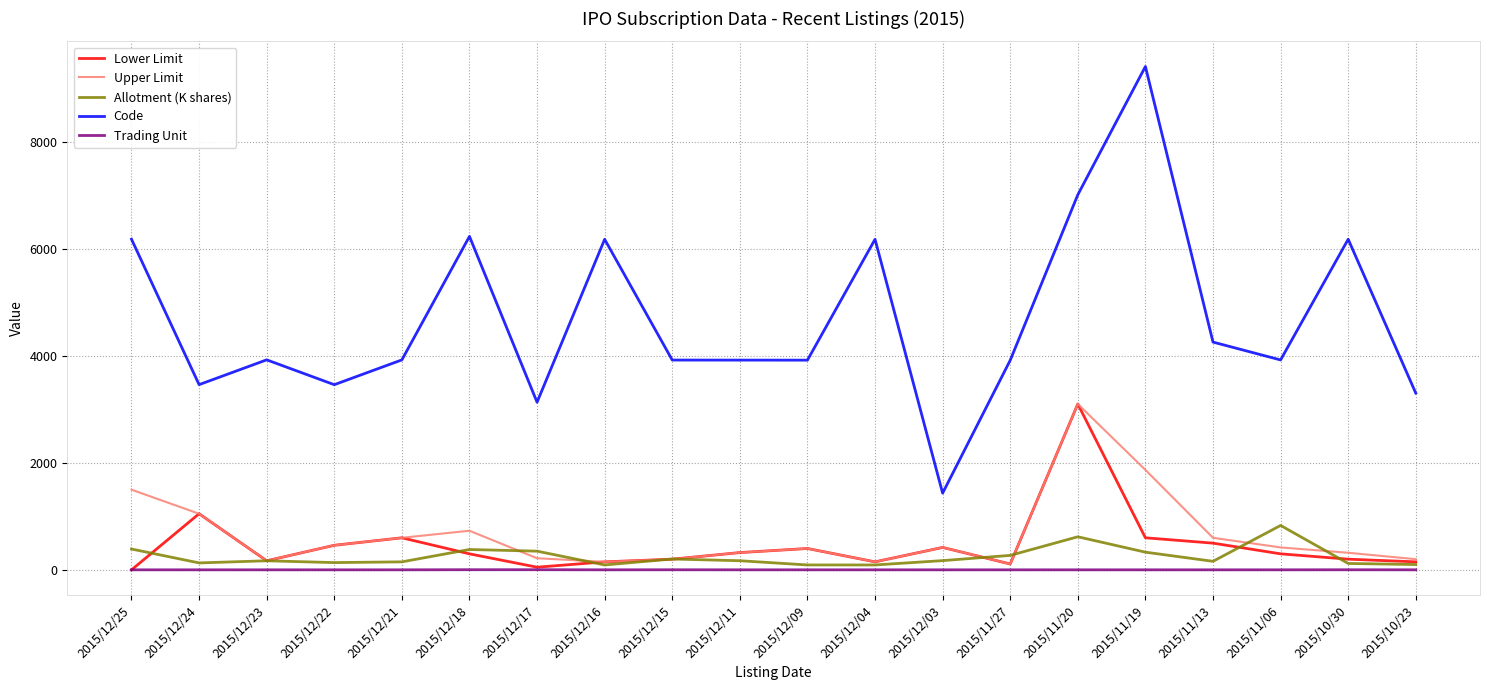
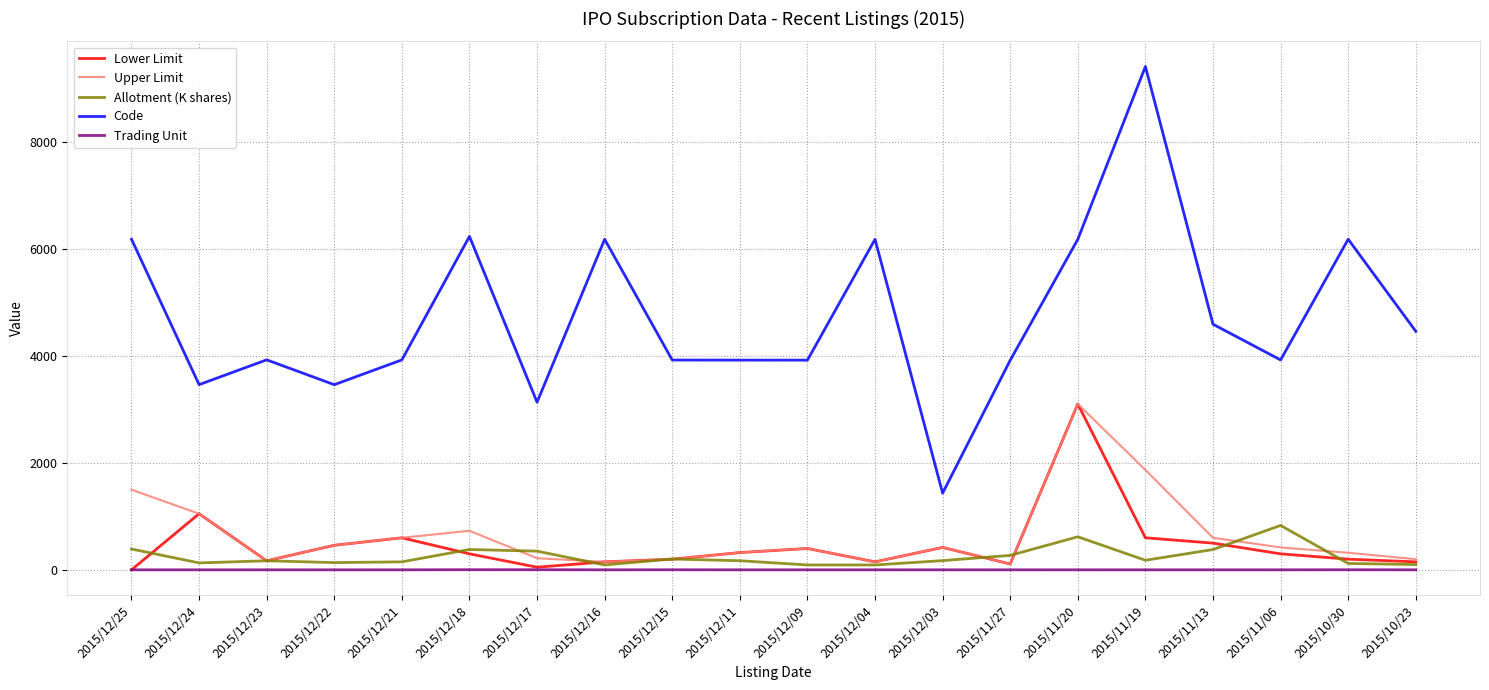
Code, 2015/11/20: 7000 -> 6200
Allotment (K shares), 2015/11/19: 300 -> 200
Allotment (K shares), 2015/11/13: 200 -> 400
Code, 2015/11/13: 4300 -> 4600
Code, 2015/10/23: 3300 -> 4500
